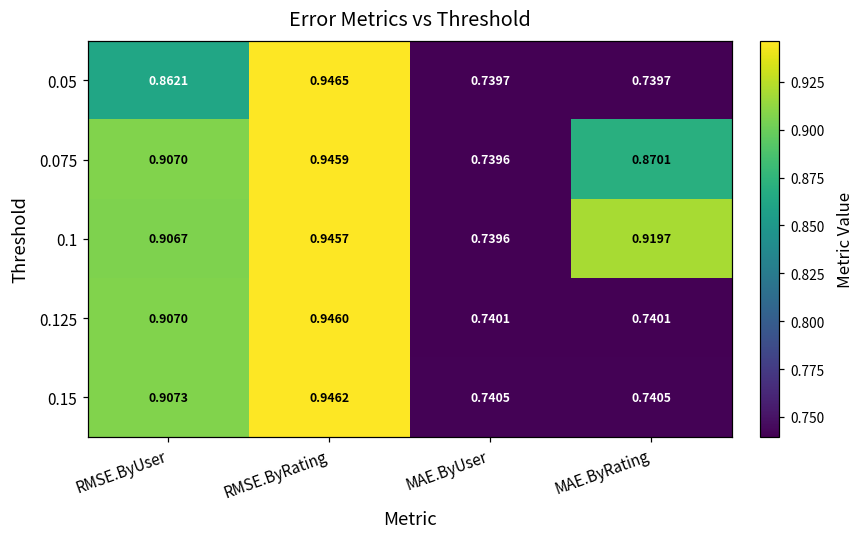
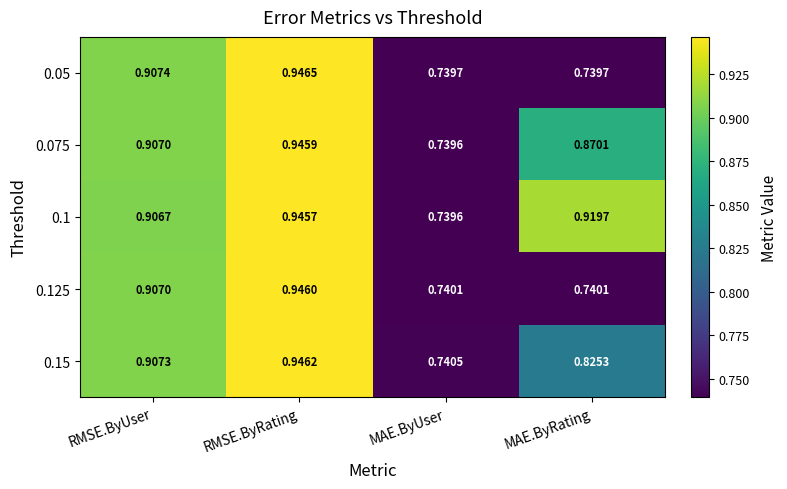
0.05, RMSE.ByUser: 0.8621 -> 0.9074
0.15, MAE.ByRating: 0.7405 -> 0.8253
